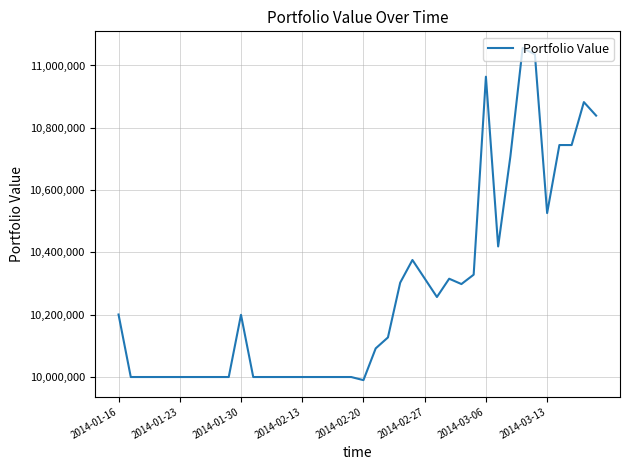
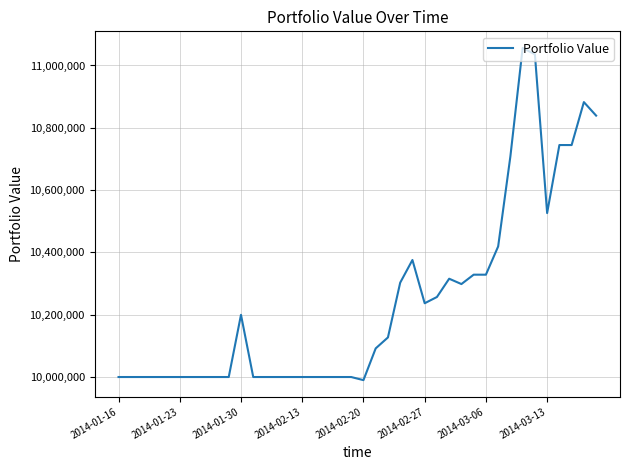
2014-01-16: 10,200,000 -> 10,000,000
2014-02-27: 10,320,000 -> 10,240,000
2014-03-06: 10,960,000 -> 10,330,000
